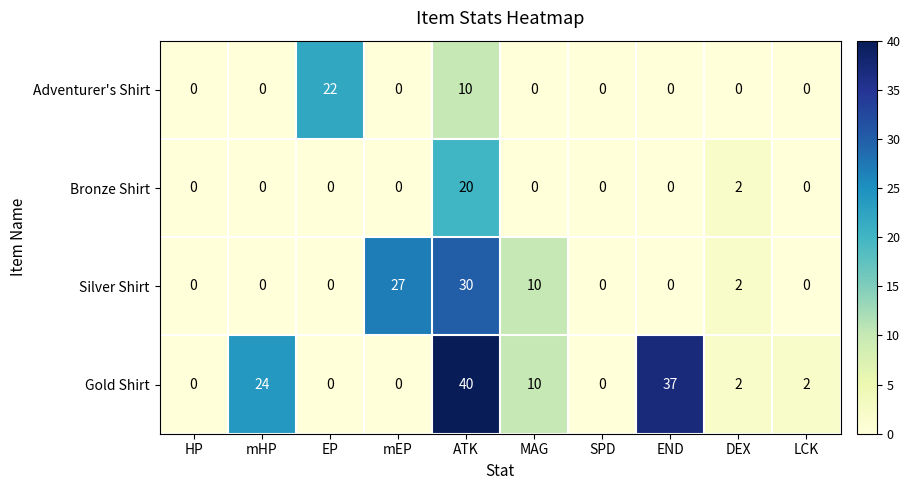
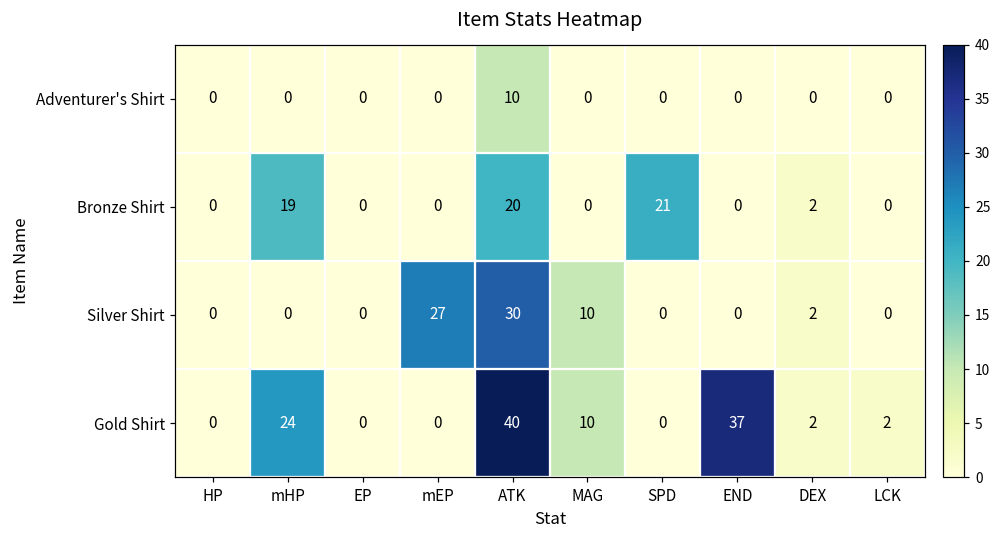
Adventurer's Shirt, EP: 22 -> 0
Bronze Shirt, mHP: 0 -> 19
Bronze Shirt, SPD: 0 -> 21
